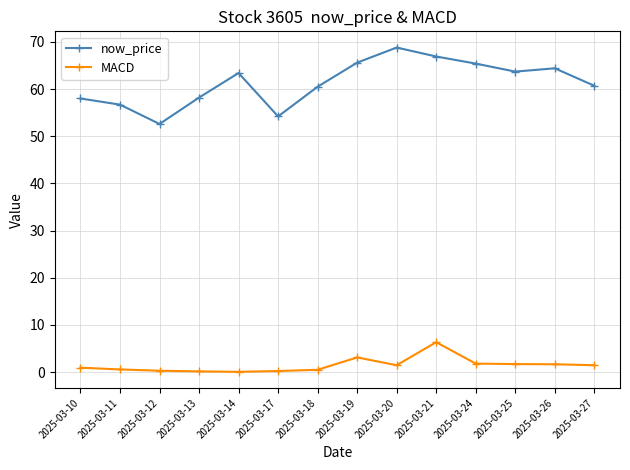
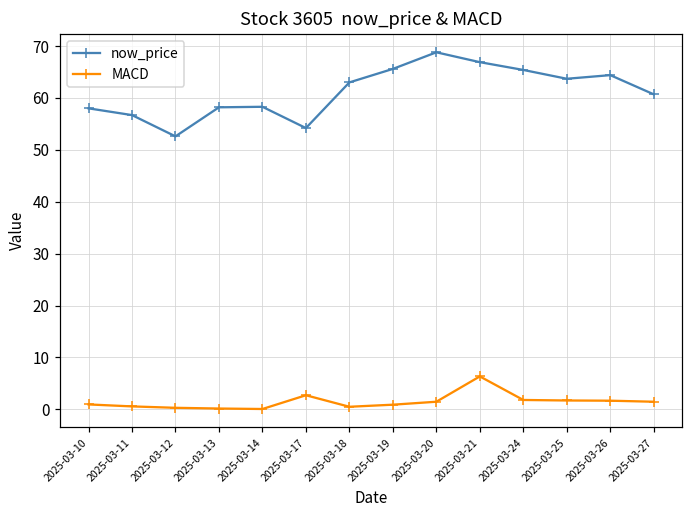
now_price, 2025-03-14: 63 -> 58
MACD, 2025-03-17: 0 -> 3
now_price, 2025-03-18: 61 -> 63
MACD, 2025-03-19: 3 -> 1
